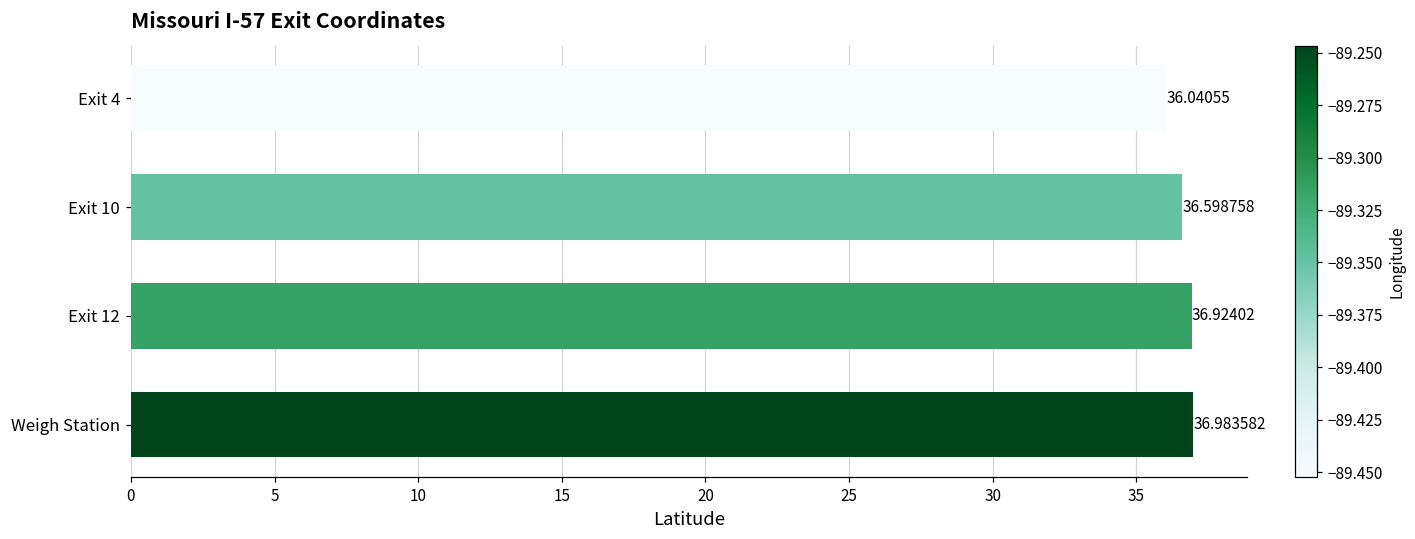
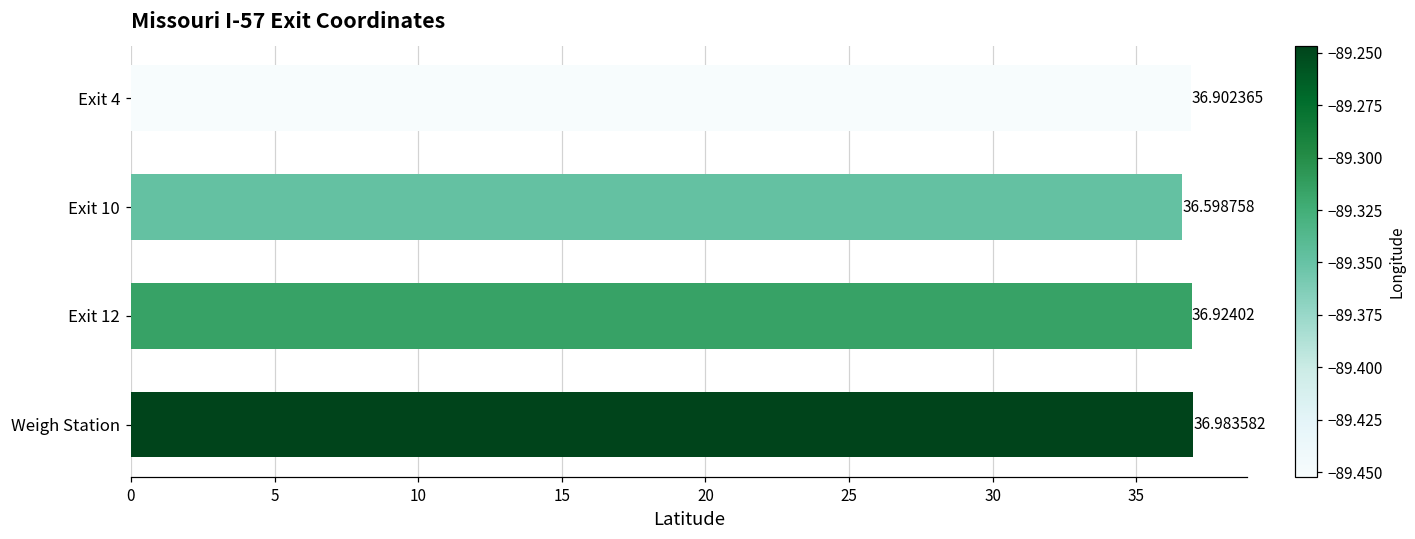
Exit 4: 36.04055 -> 36.902365
